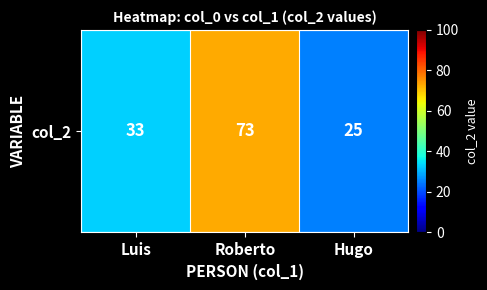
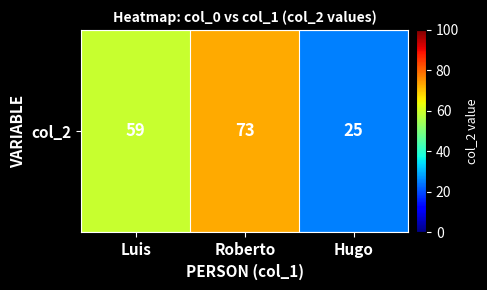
col_2, Luis: 33 -> 59
